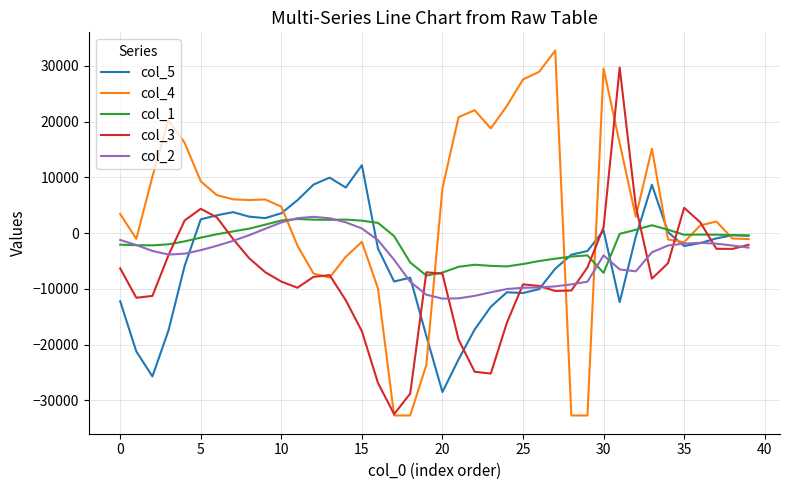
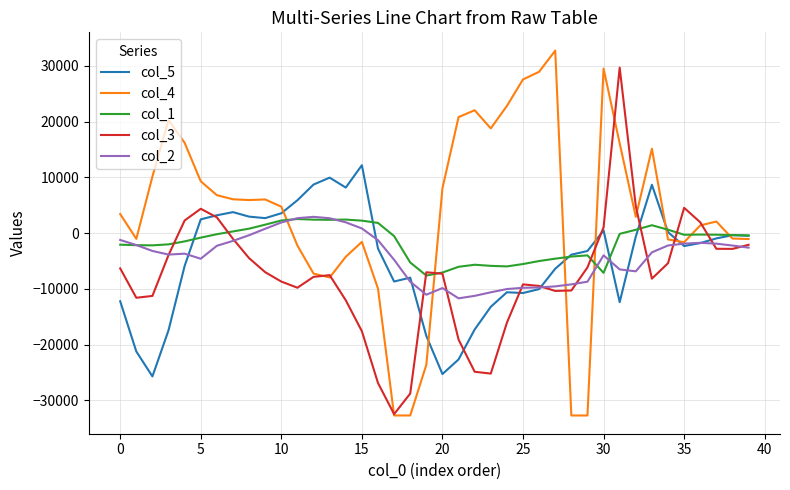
col_2, 5: -3000 -> -5000
col_5, 20: -28000 -> -25000
col_2, 20: -12000 -> -10000
